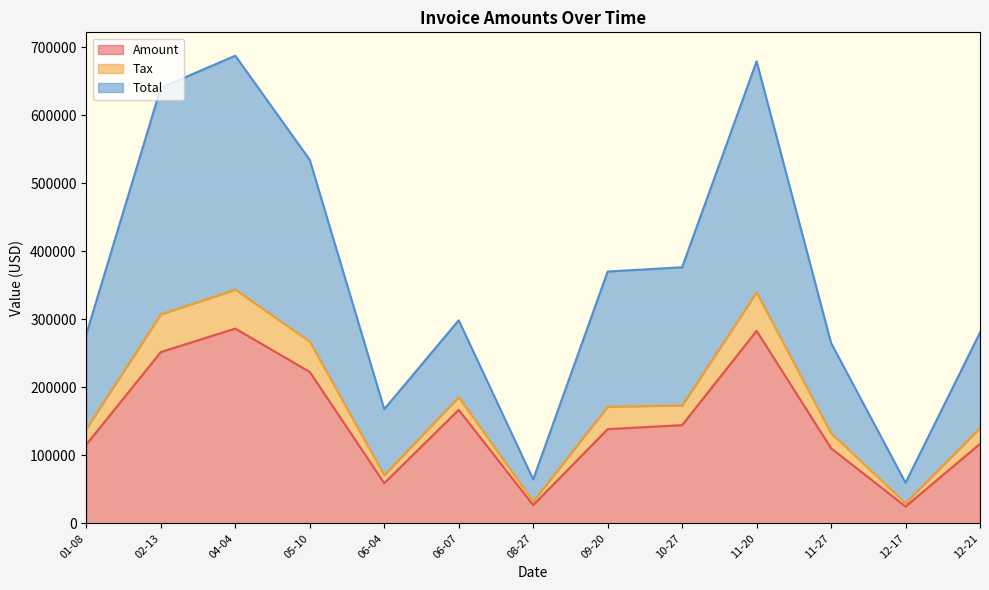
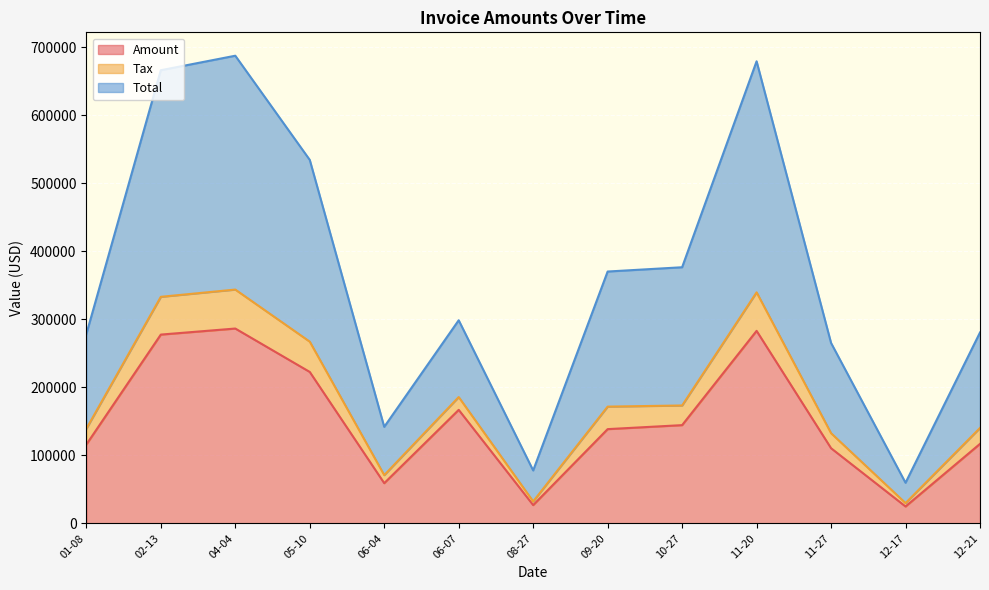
Amount, 02-13: 250000 -> 280000
Total, 06-04: 100000 -> 70000
Total, 08-27: 30000 -> 50000
